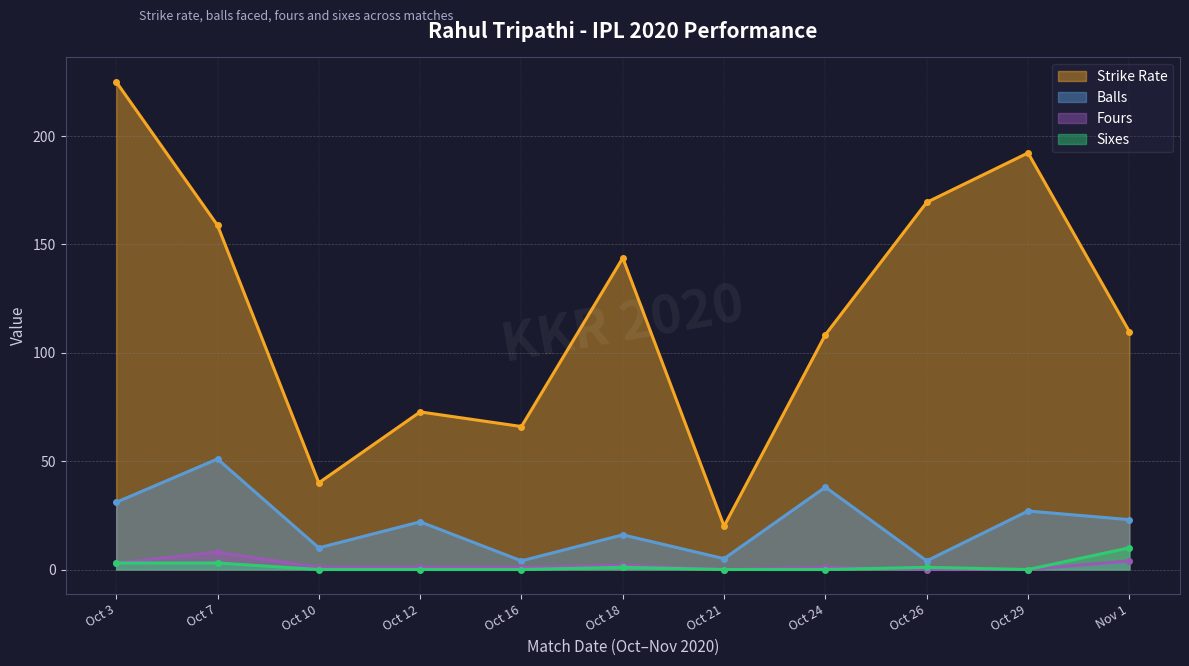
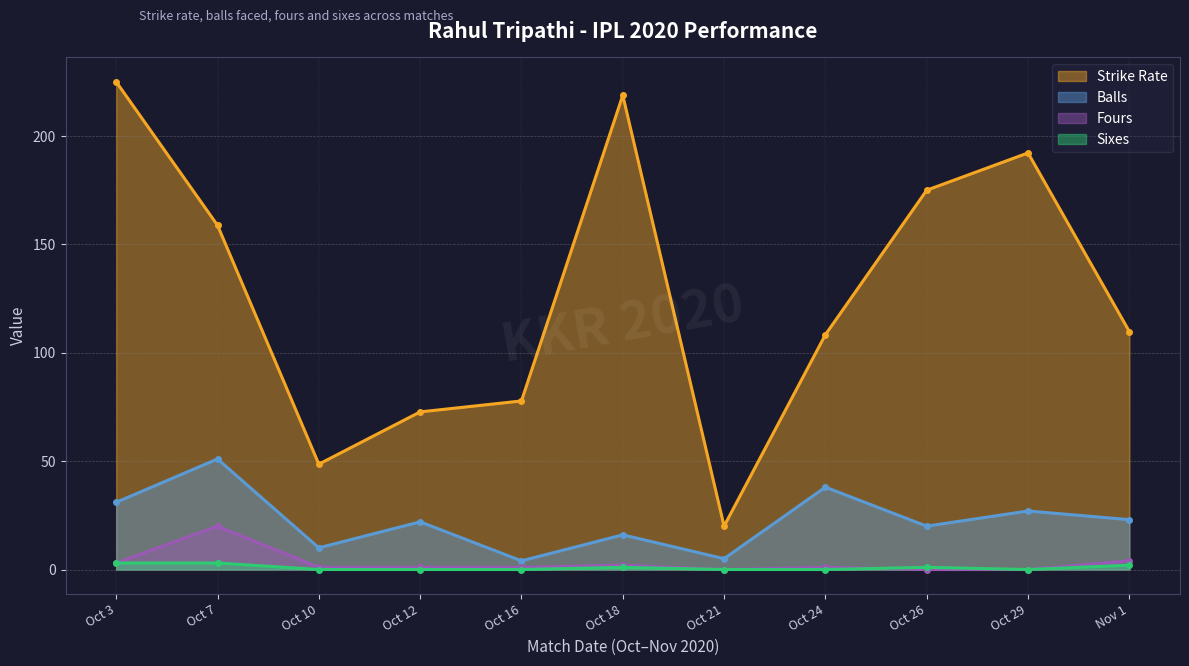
Fours, Oct 7: 8 -> 20
Strike Rate, Oct 10: 40 -> 49
Strike Rate, Oct 16: 66 -> 78
Strike Rate, Oct 18: 144 -> 219
Strike Rate, Oct 26: 169 -> 175
Balls, Oct 26: 4 -> 20
Sixes, Nov 1: 10 -> 2
